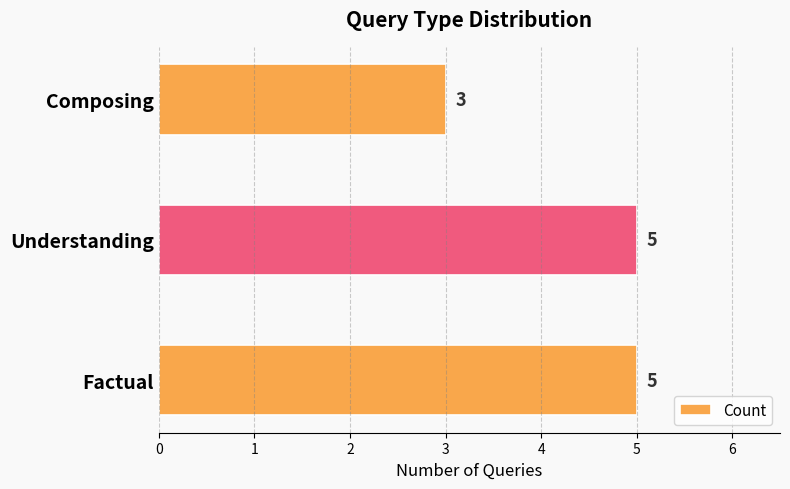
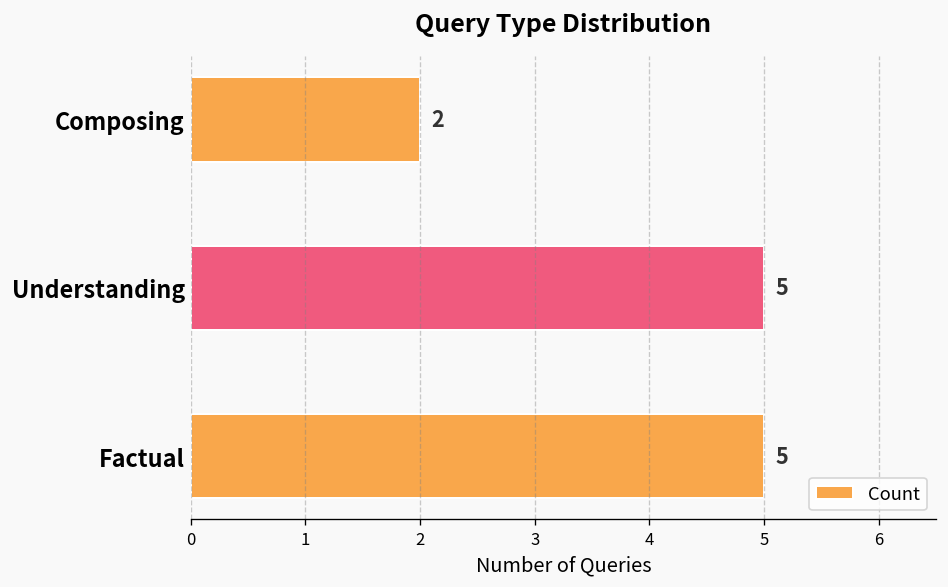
Composing: 3 -> 2
